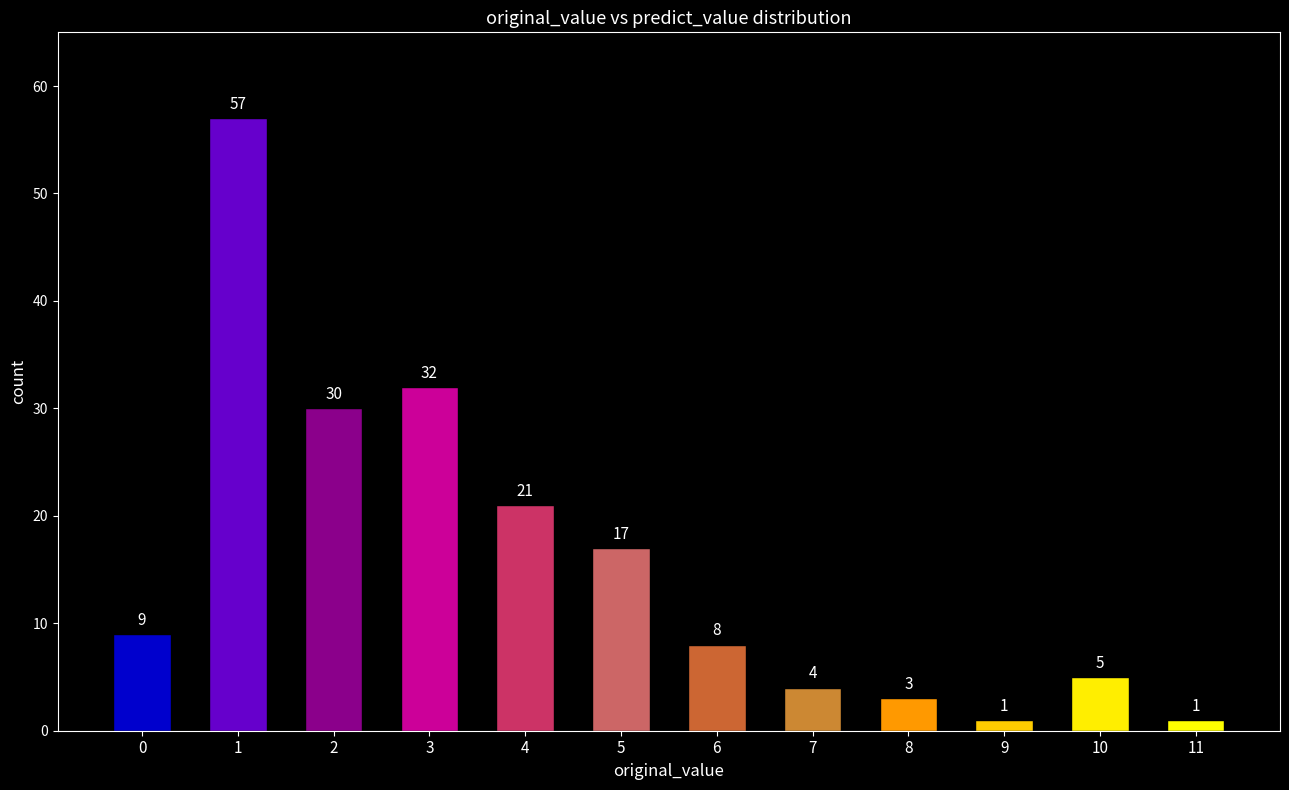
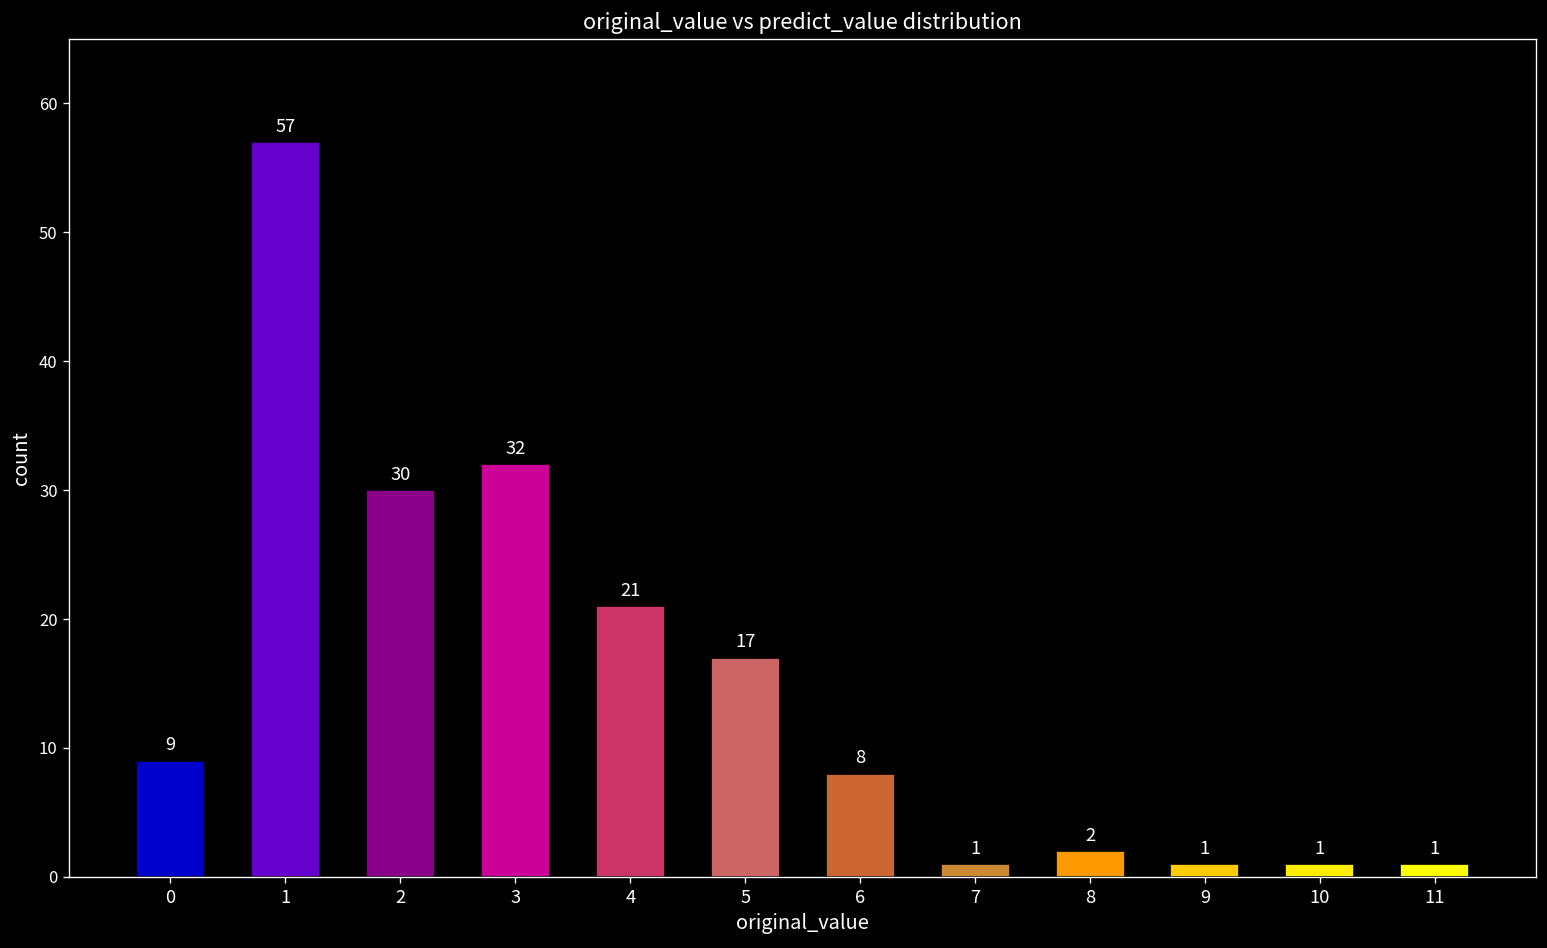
7: 4 -> 1
8: 3 -> 2
10: 5 -> 1
